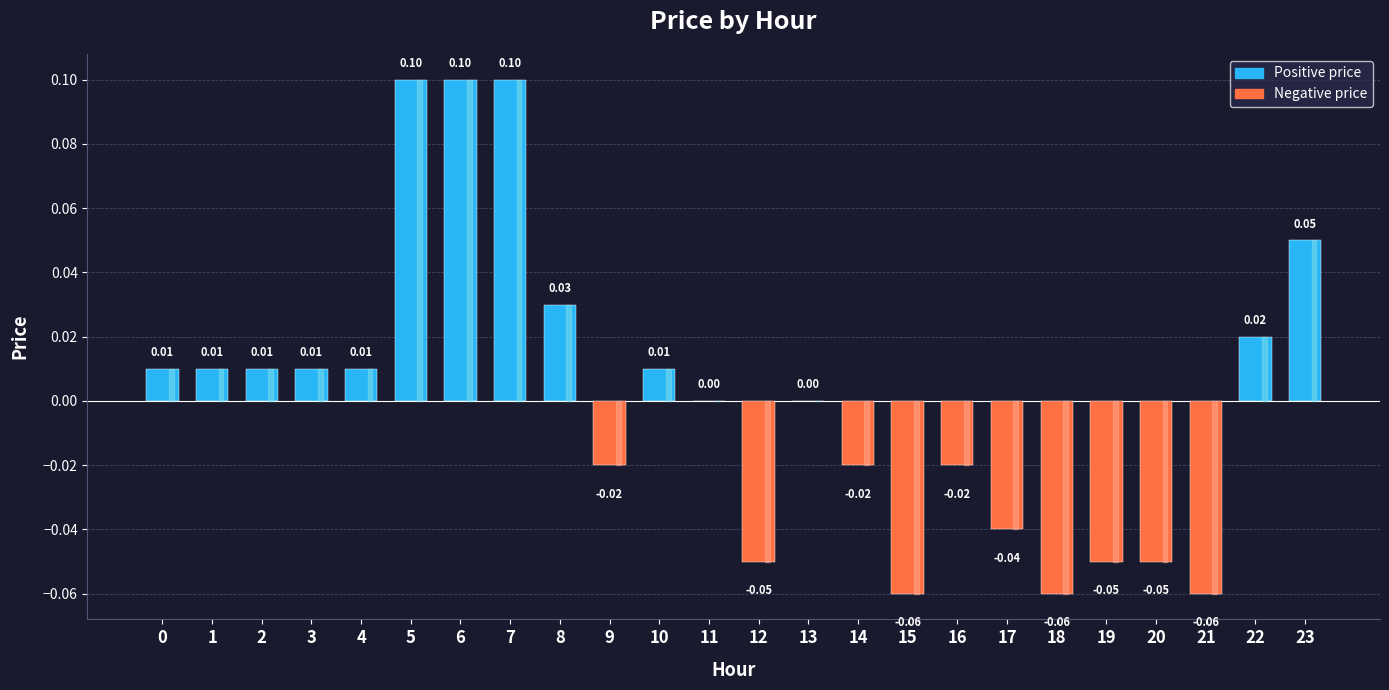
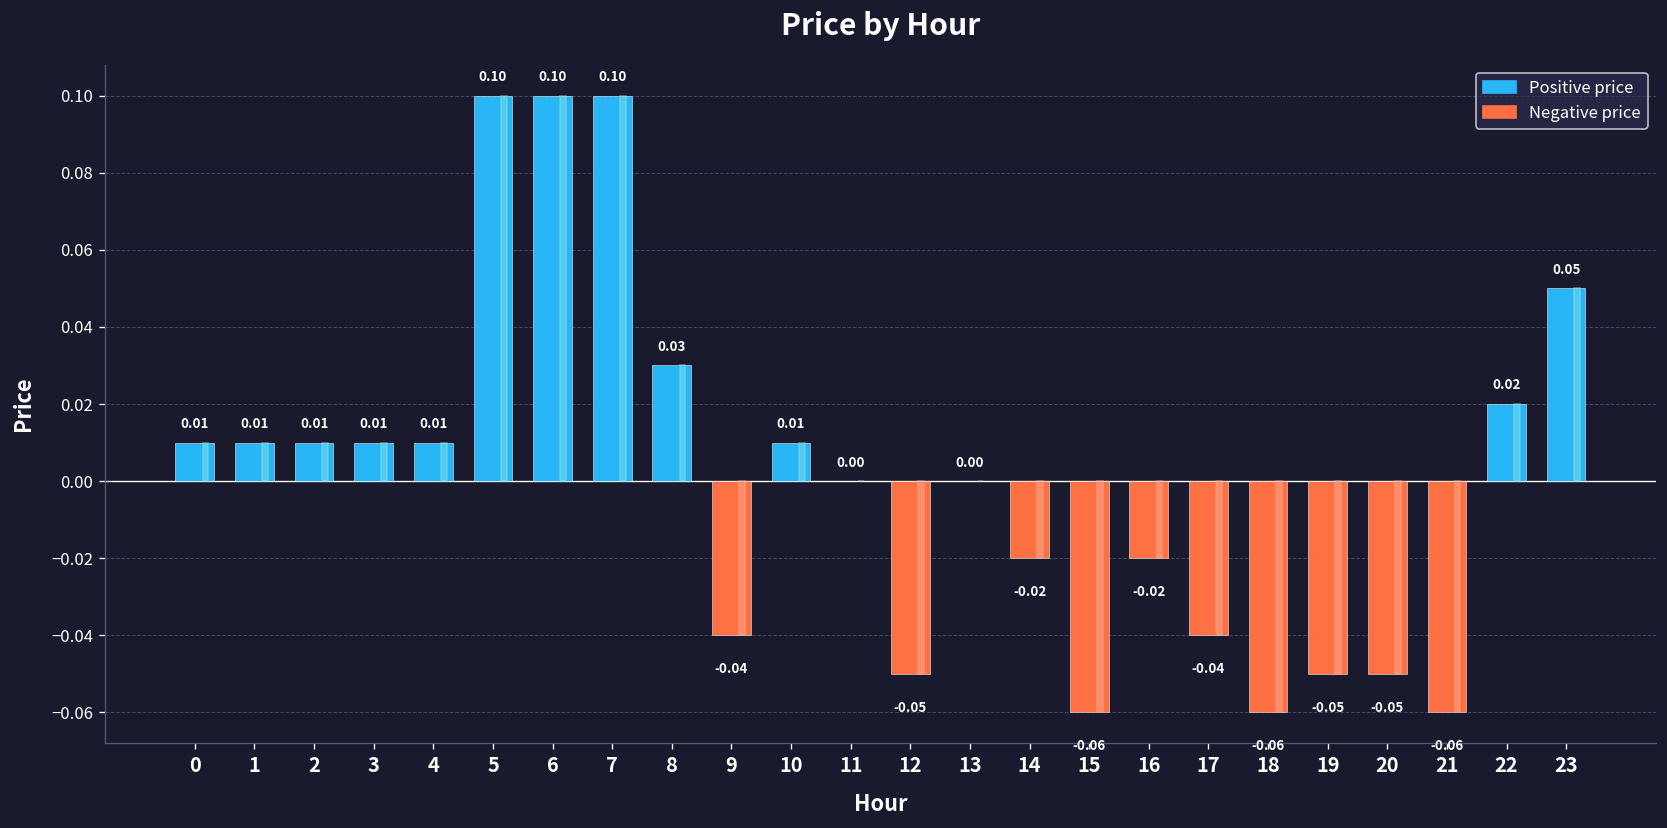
9: -0.02 -> -0.04
